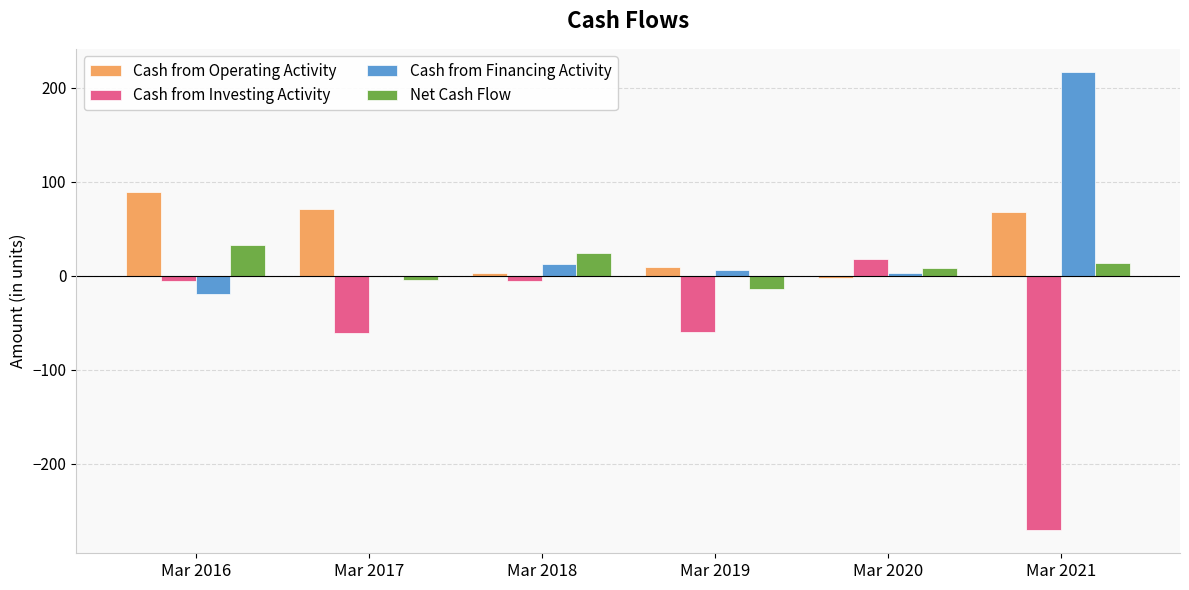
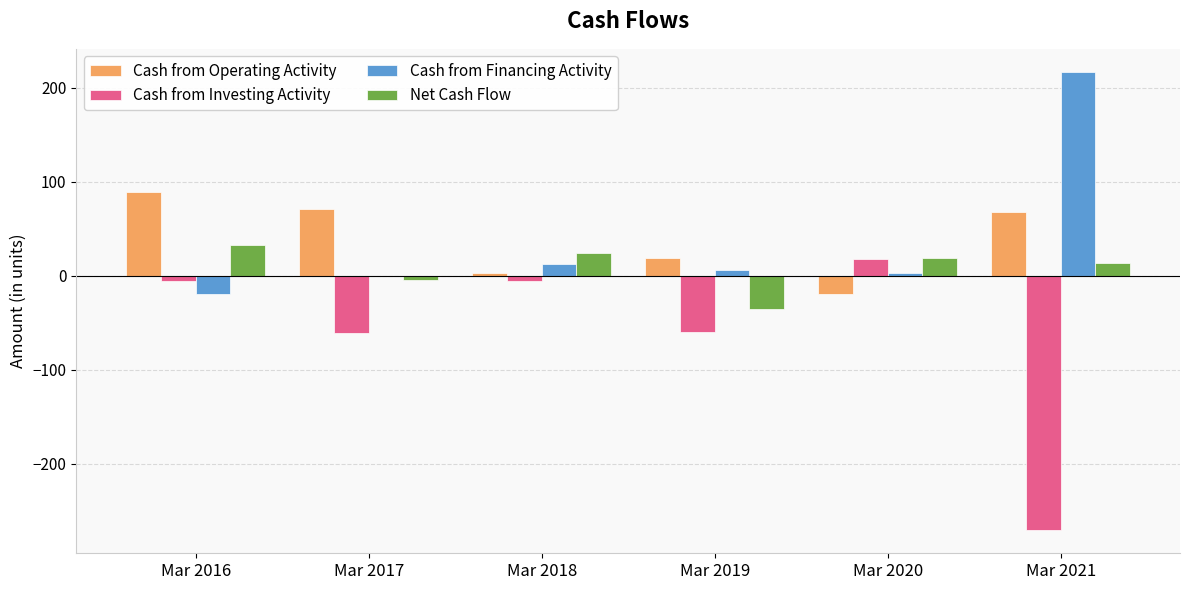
Cash from Operating Activity, Mar 2019: 10 -> 20
Net Cash Flow, Mar 2019: -10 -> -40
Cash from Operating Activity, Mar 2020: 0 -> -20
Net Cash Flow, Mar 2020: 10 -> 20
